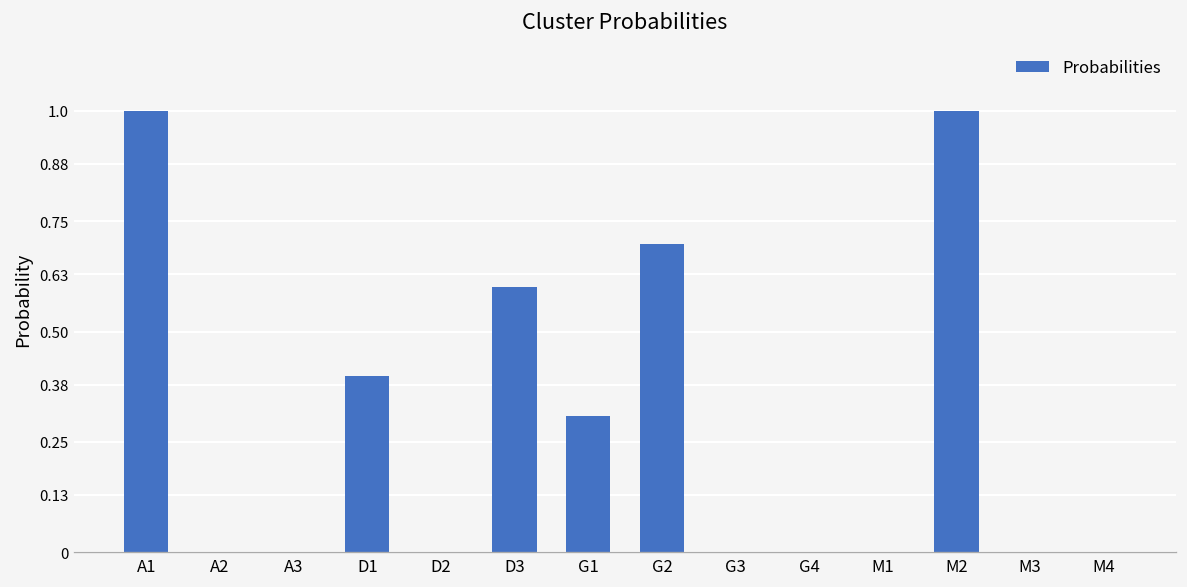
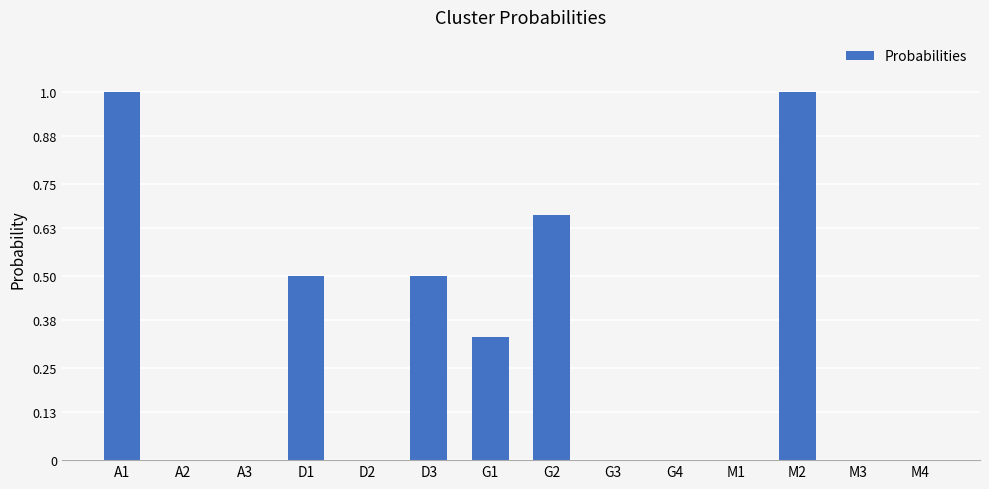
D1: 0.4 -> 0.5
D3: 0.6 -> 0.5
G1: 0.31 -> 0.33
G2: 0.70 -> 0.67
